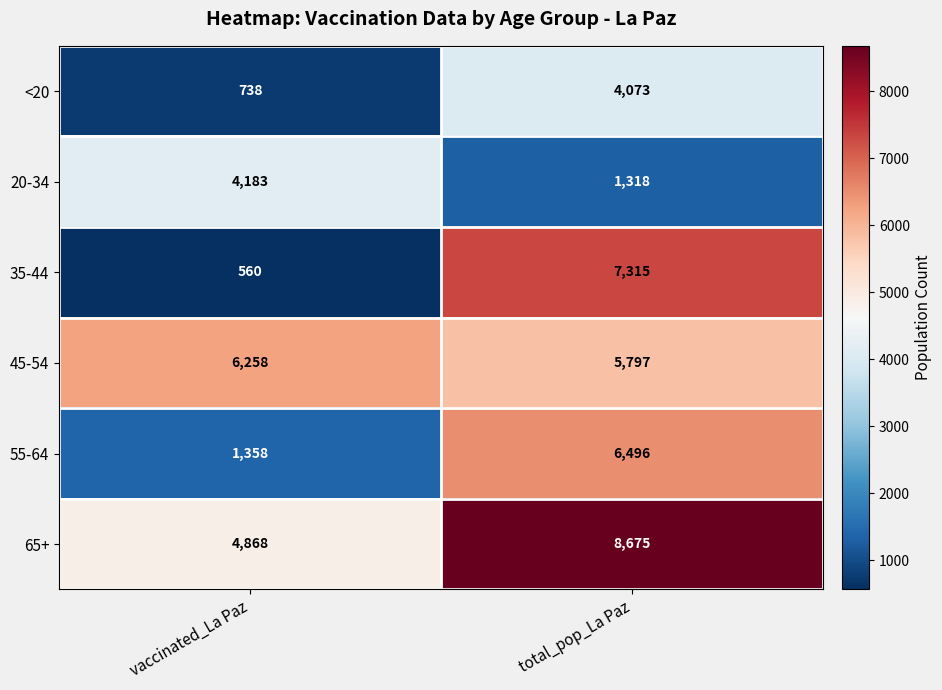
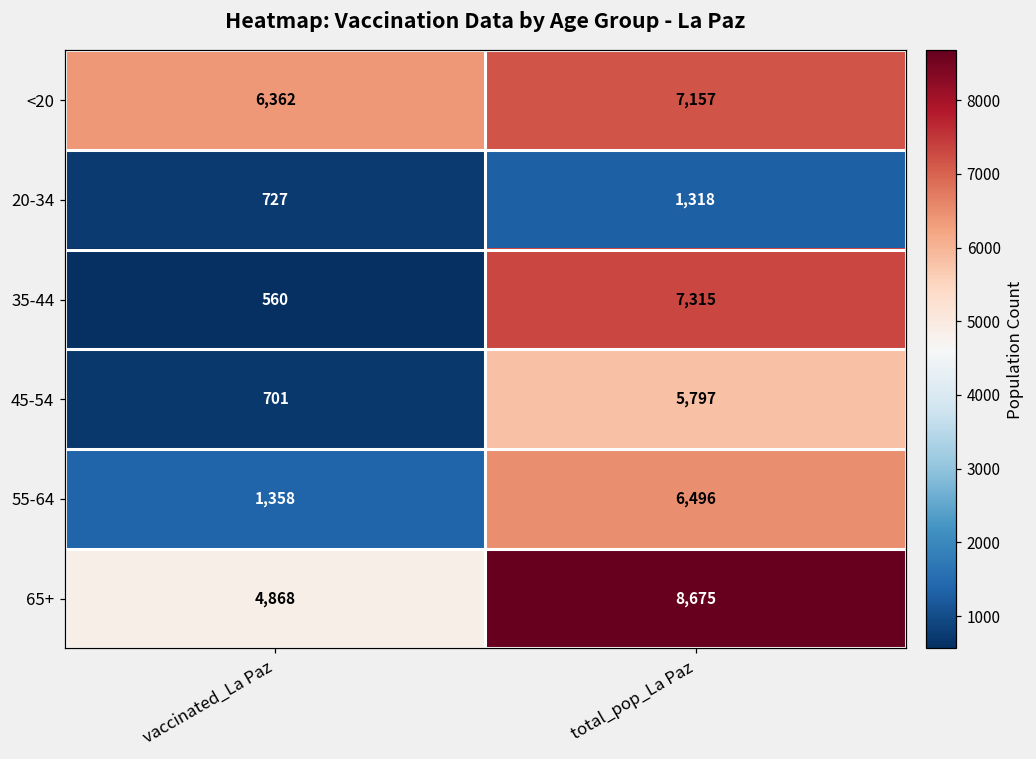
<20, vaccinated_La Paz: 738 -> 6,362
<20, total_pop_La Paz: 4,073 -> 7,157
20-34, vaccinated_La Paz: 4,183 -> 727
45-54, vaccinated_La Paz: 6,258 -> 701
